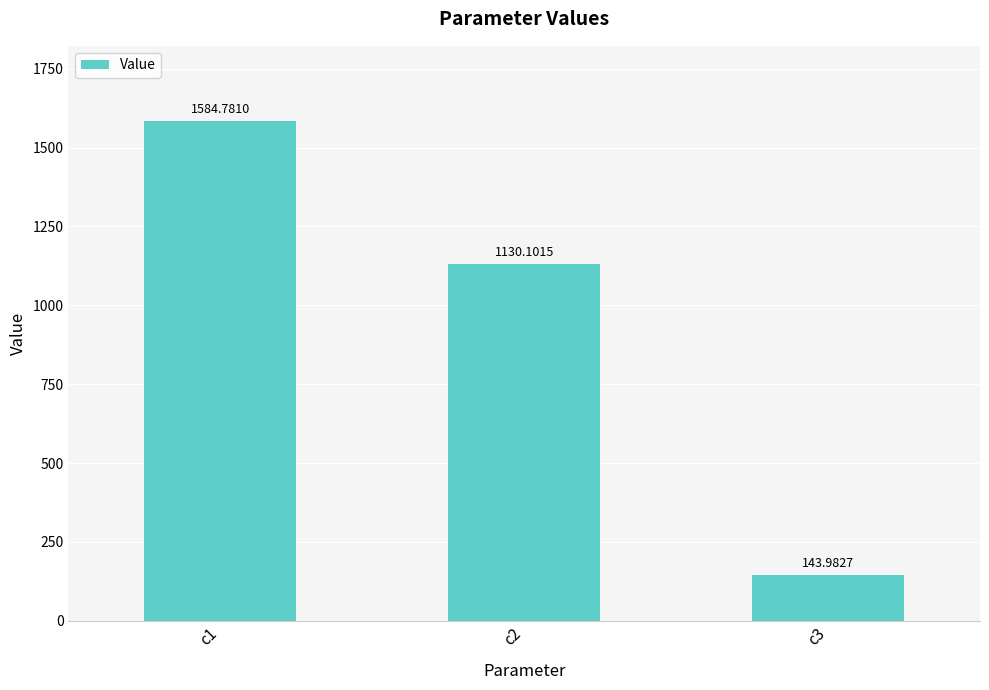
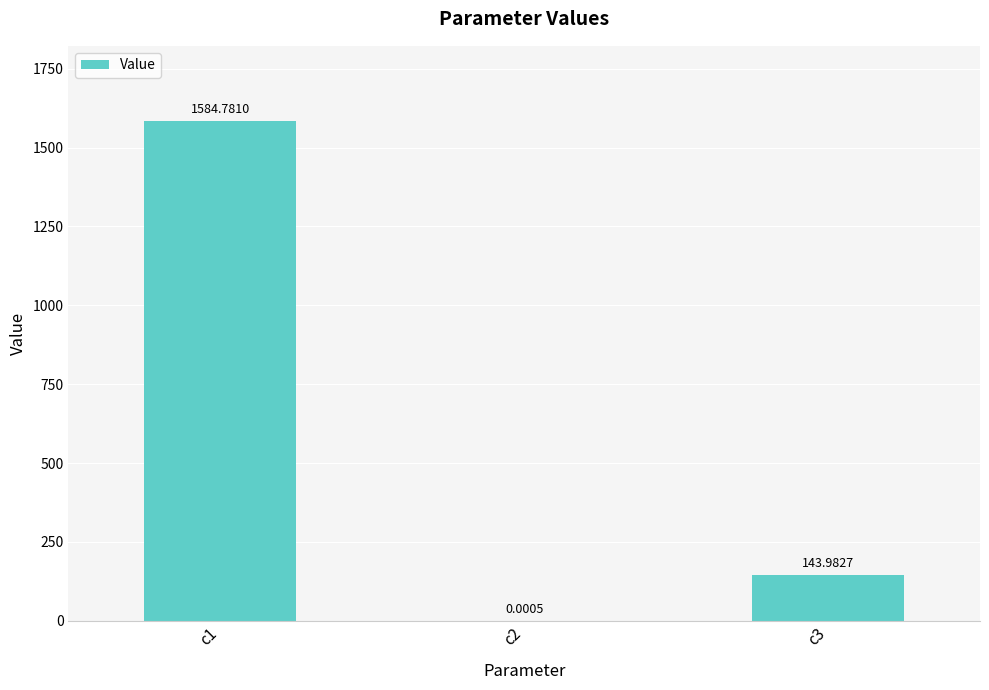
c2: 1130.1015 -> 0.0005
